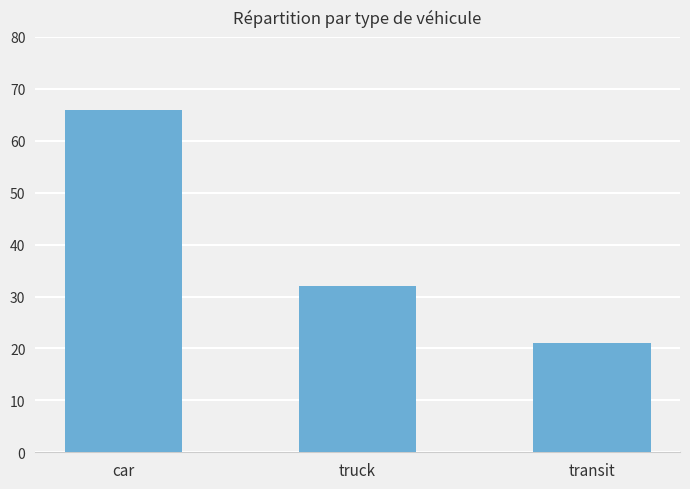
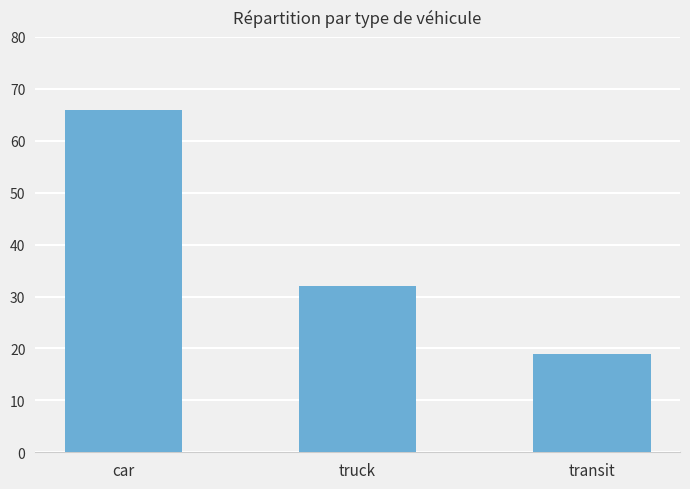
transit: 21 -> 19
